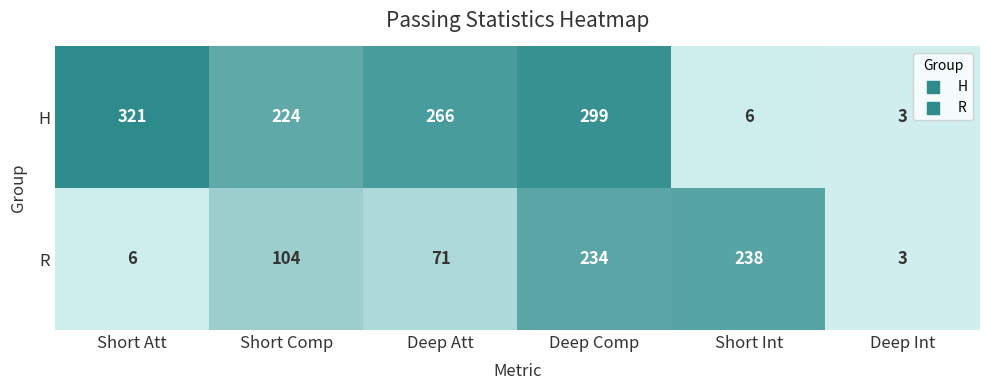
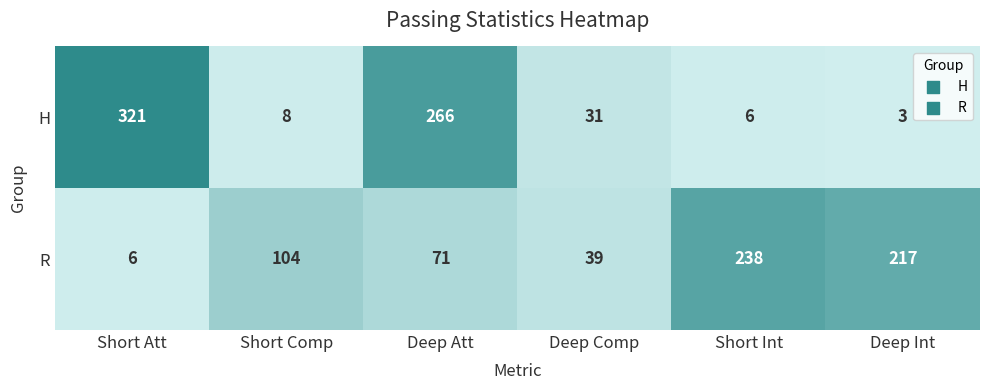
H, Short Comp: 224 -> 8
H, Deep Comp: 299 -> 31
R, Deep Comp: 234 -> 39
R, Deep Int: 3 -> 217
